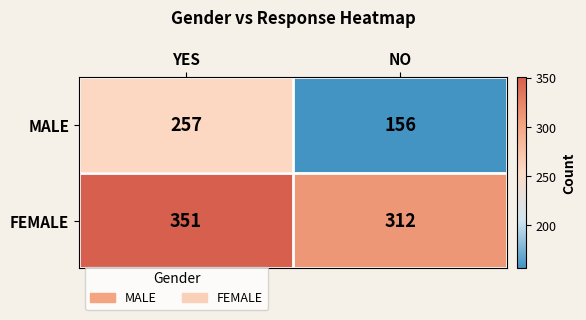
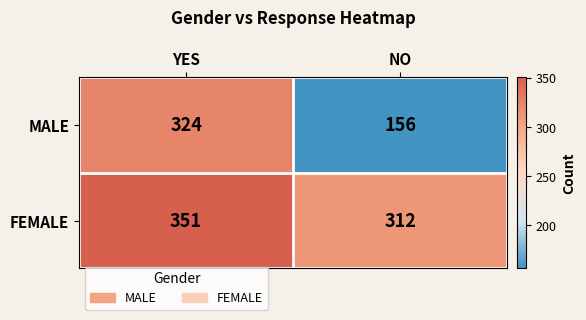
MALE, YES: 257 -> 324
